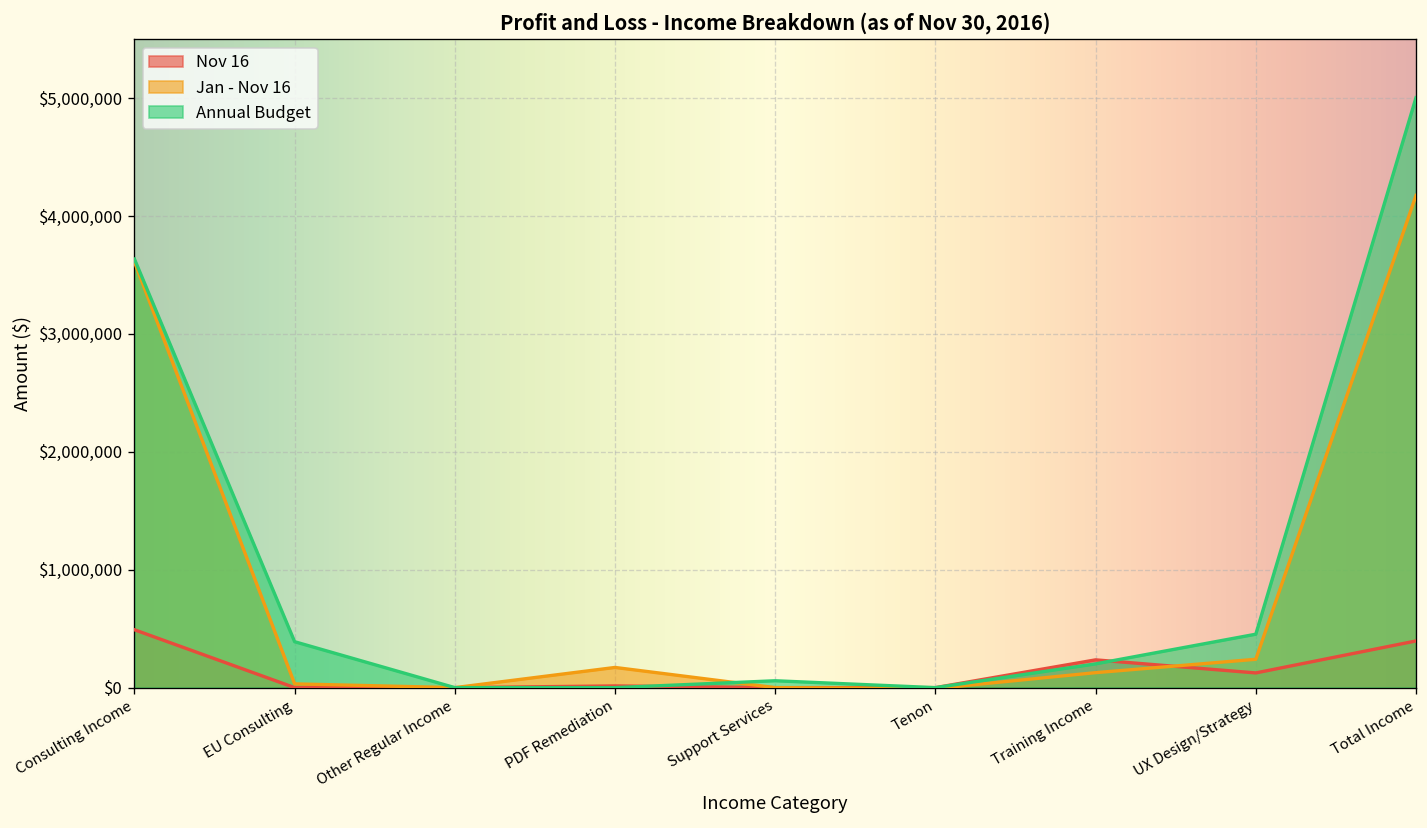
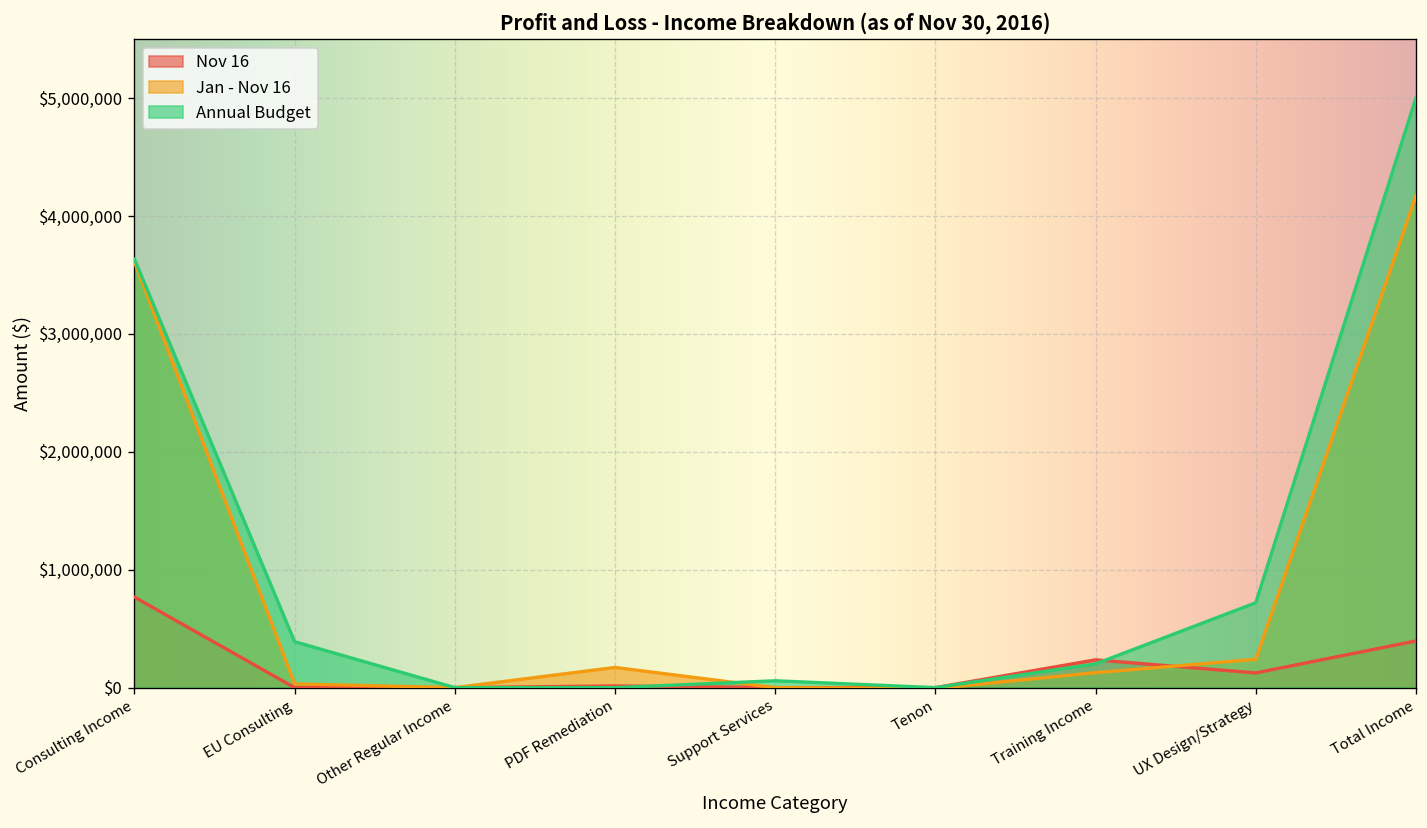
Nov 16, Consulting Income: $500,000 -> $800,000
Annual Budget, UX Design/Strategy: $500,000 -> $700,000
